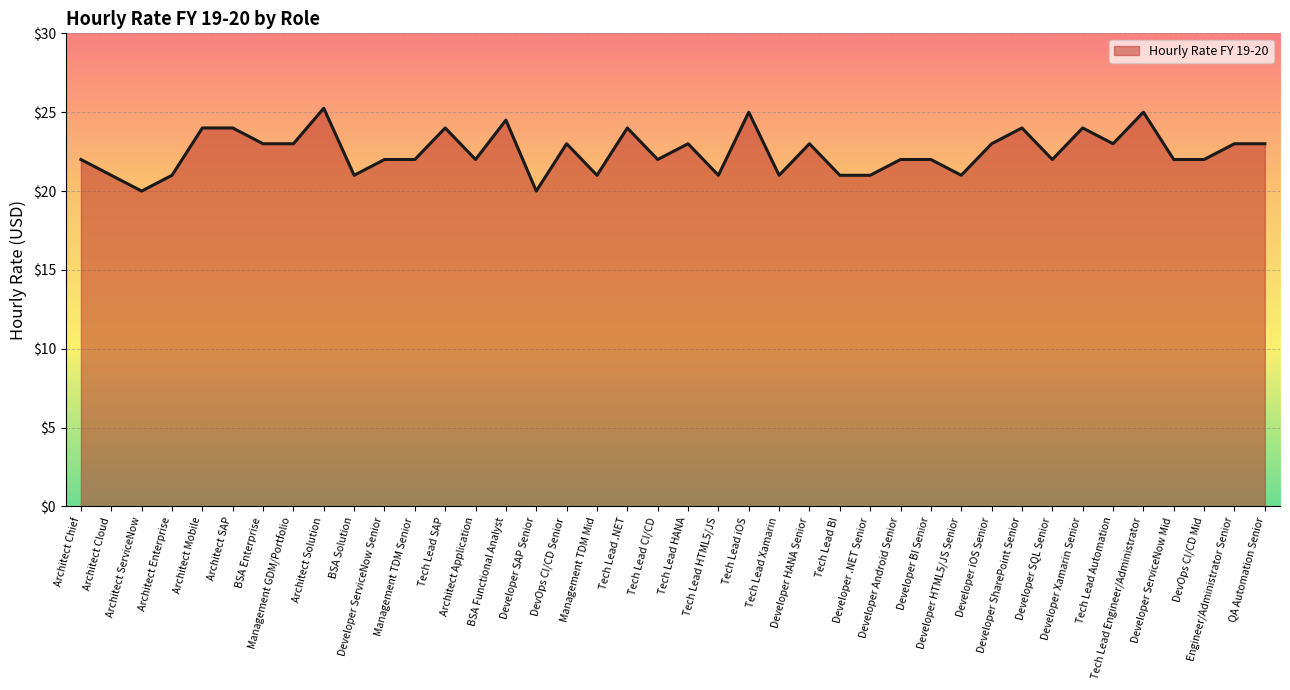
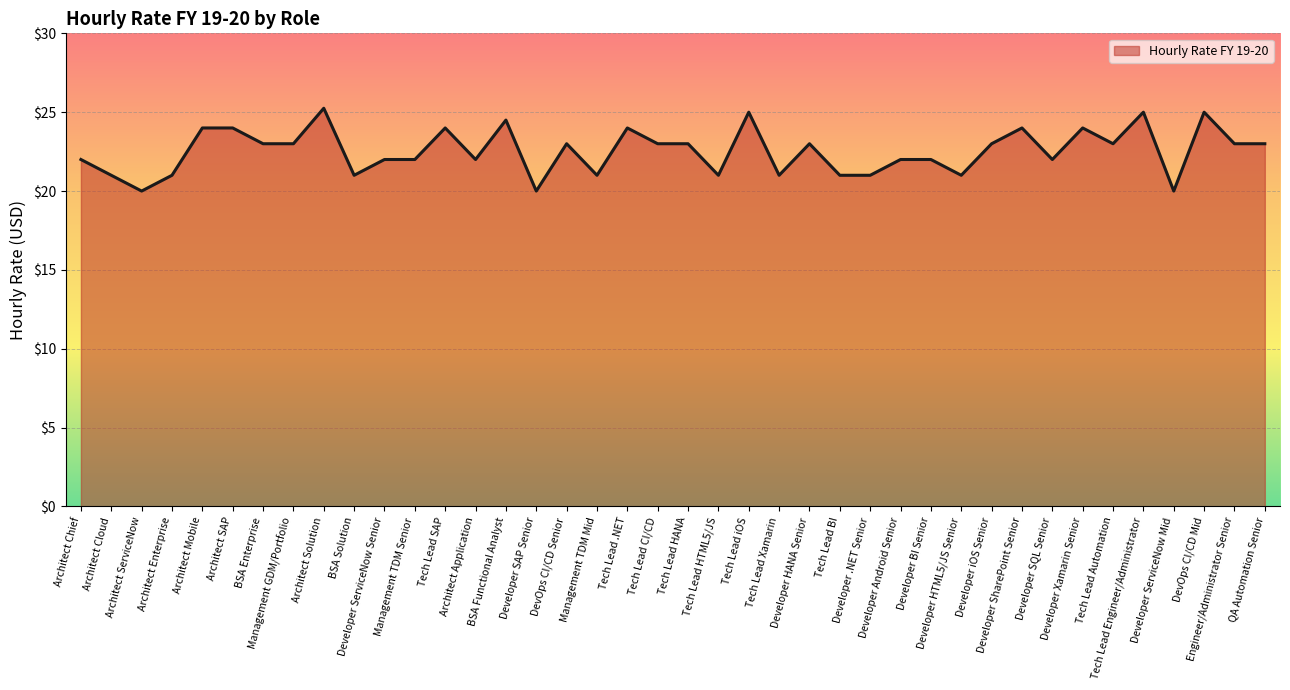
Tech Lead CI/CD: $22 -> $23
Developer ServiceNow Mid: $22 -> $20
DevOps CI/CD Mid: $22 -> $25
